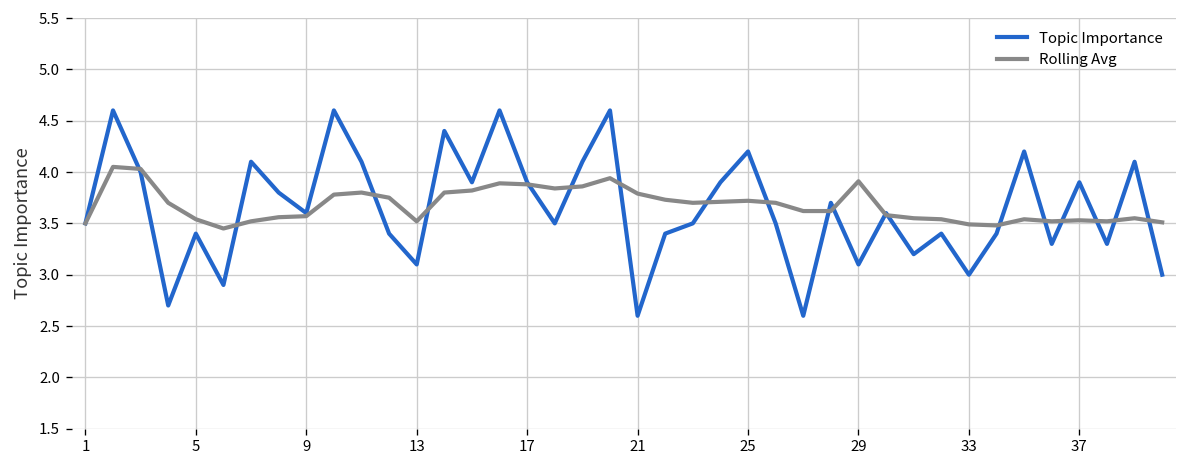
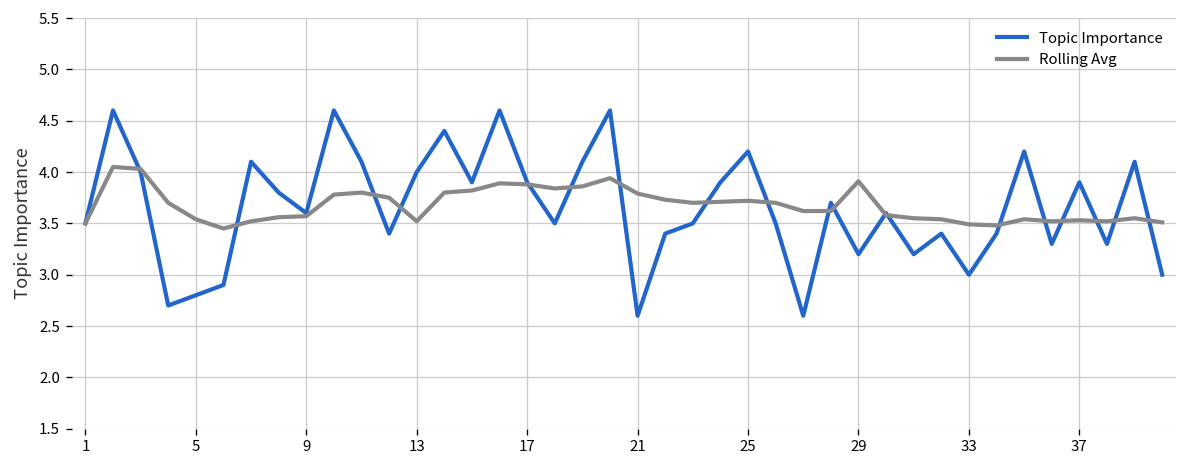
Topic Importance, 5: 3.4 -> 2.8
Topic Importance, 13: 3.1 -> 4.0
Topic Importance, 29: 3.1 -> 3.2
